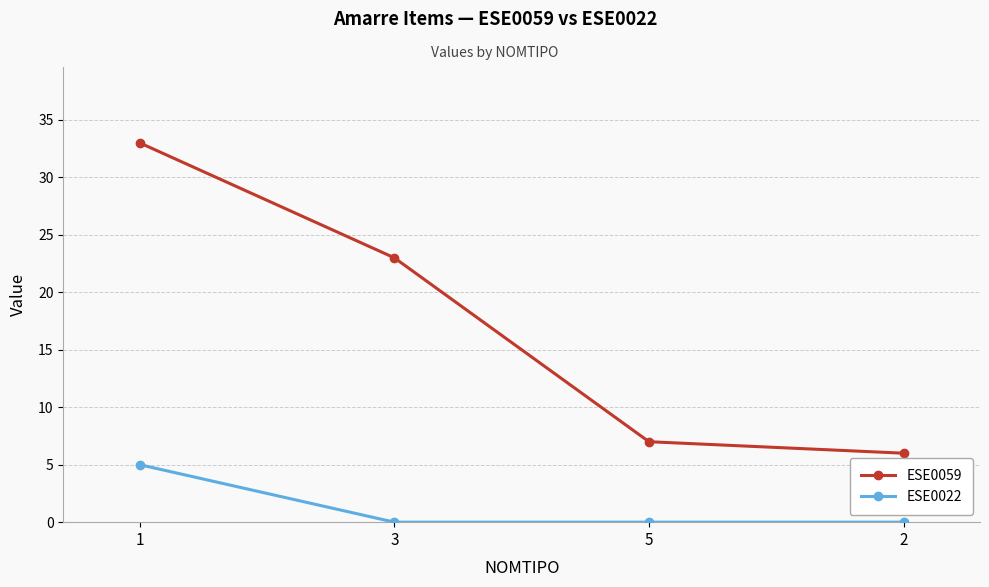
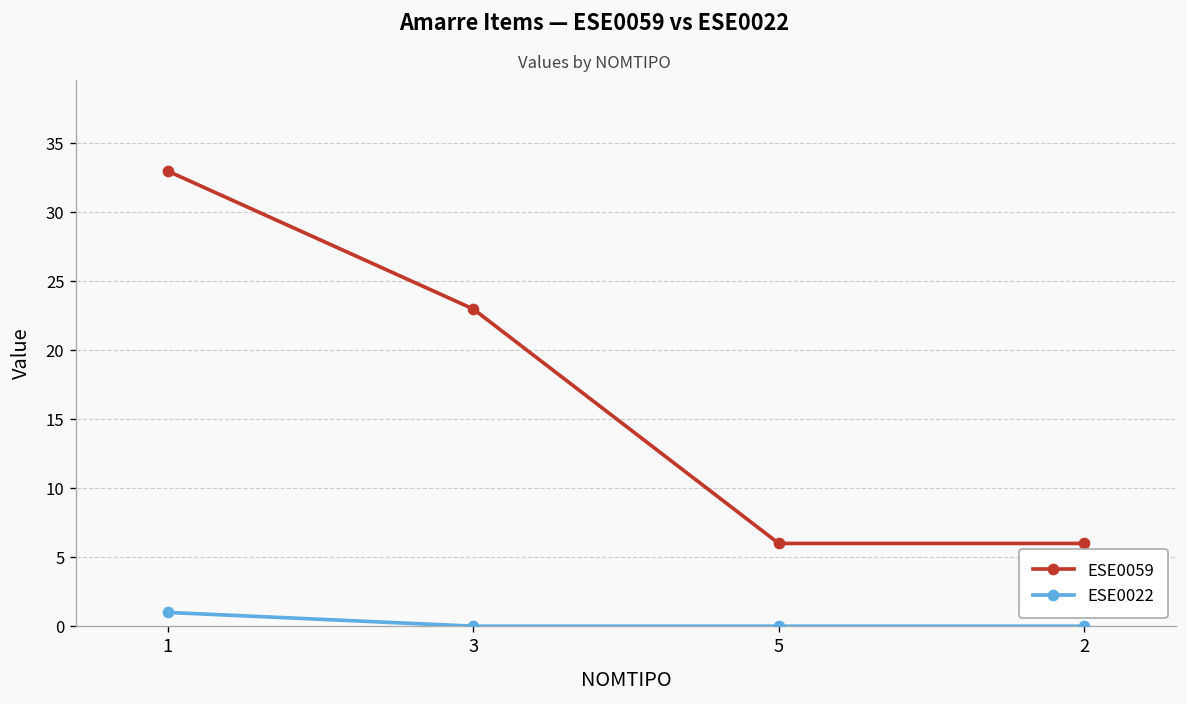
ESE0022, 1: 5 -> 1
ESE0059, 5: 7 -> 6
